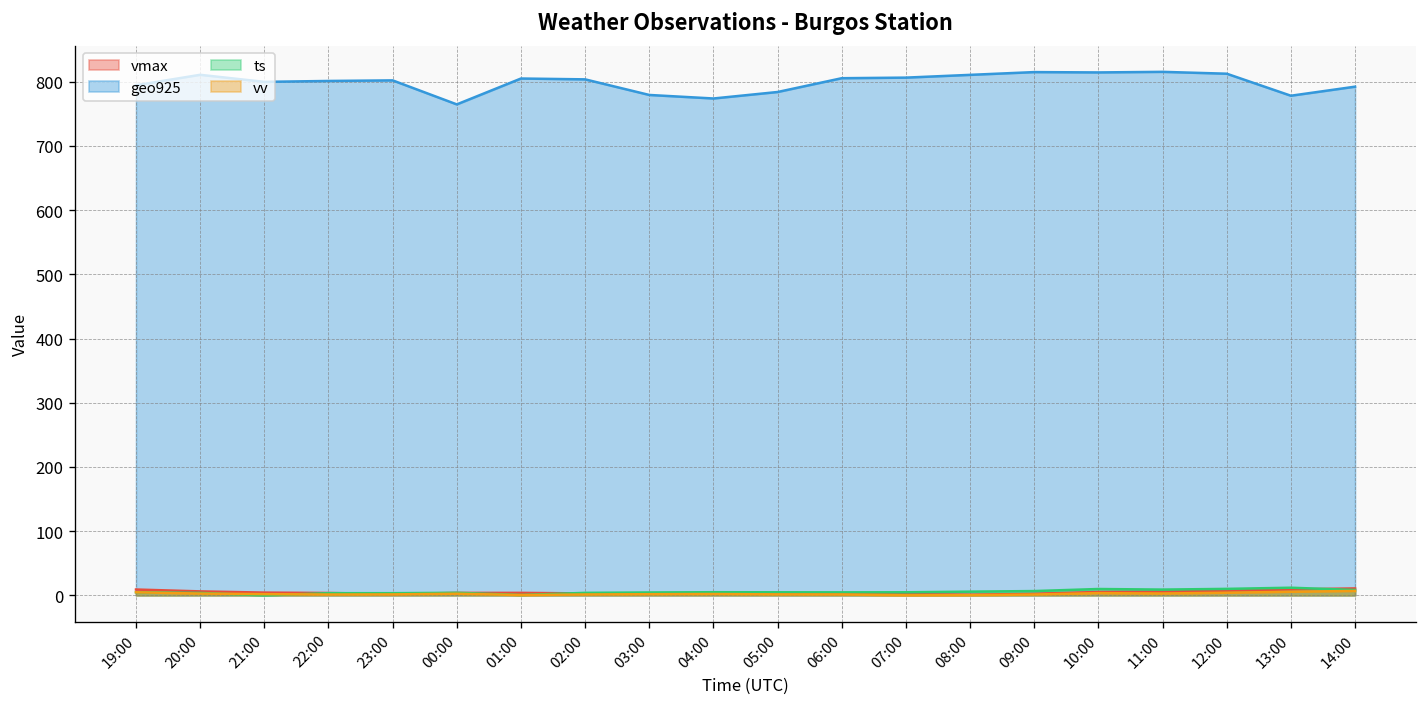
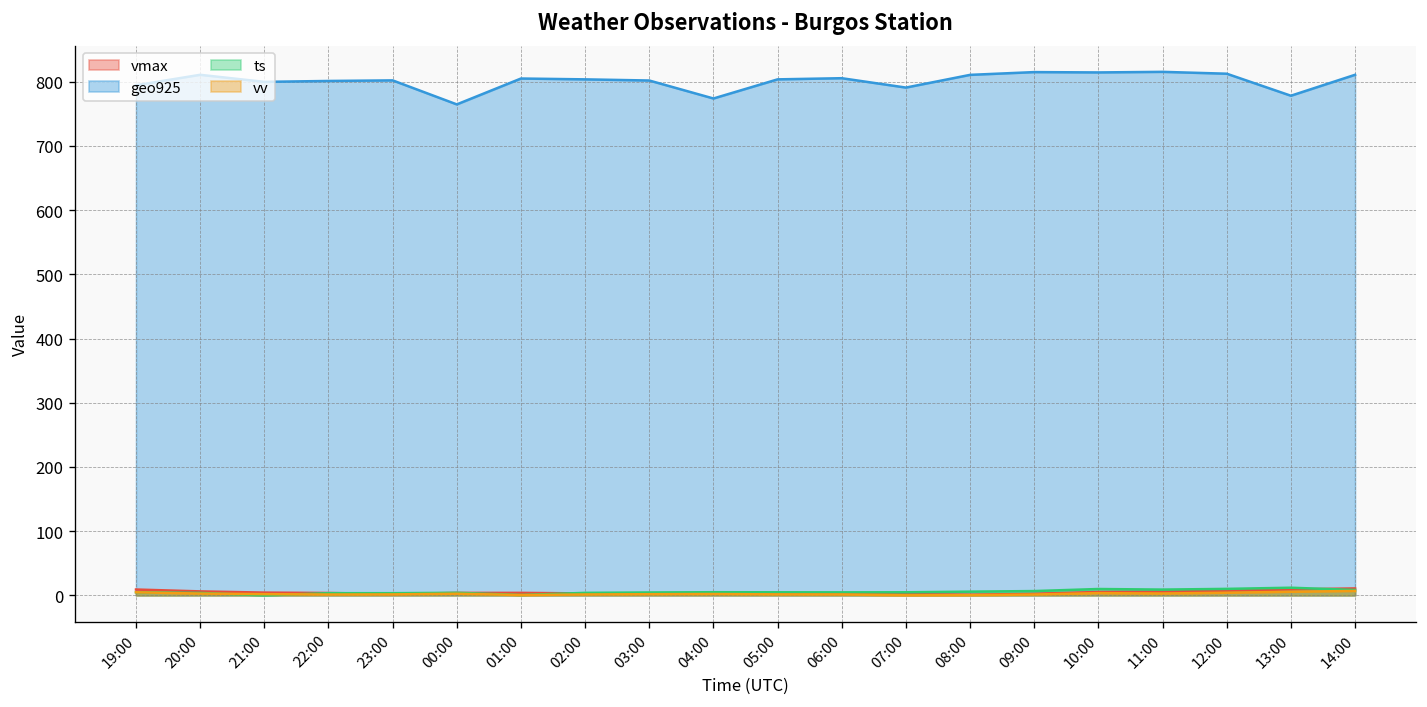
geo925, 03:00: 780 -> 800
geo925, 05:00: 780 -> 800
geo925, 07:00: 810 -> 790
geo925, 14:00: 790 -> 810
